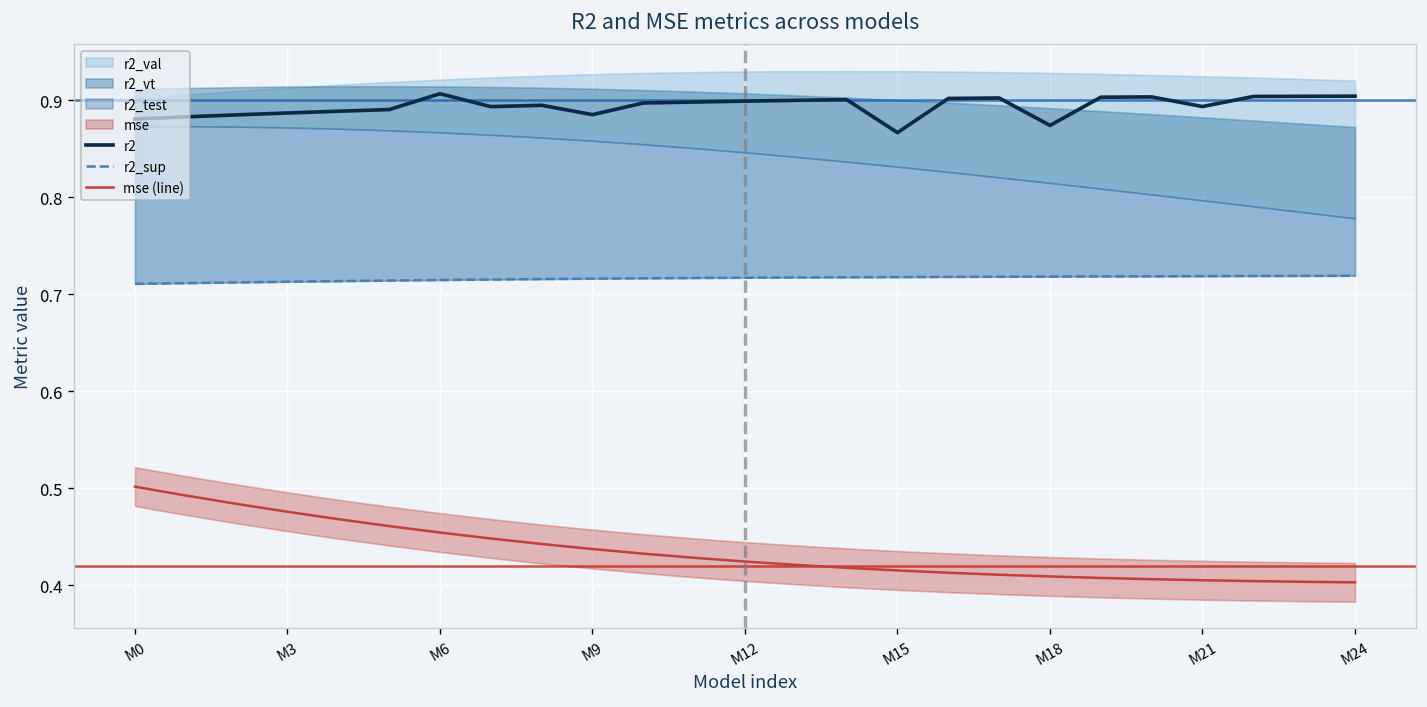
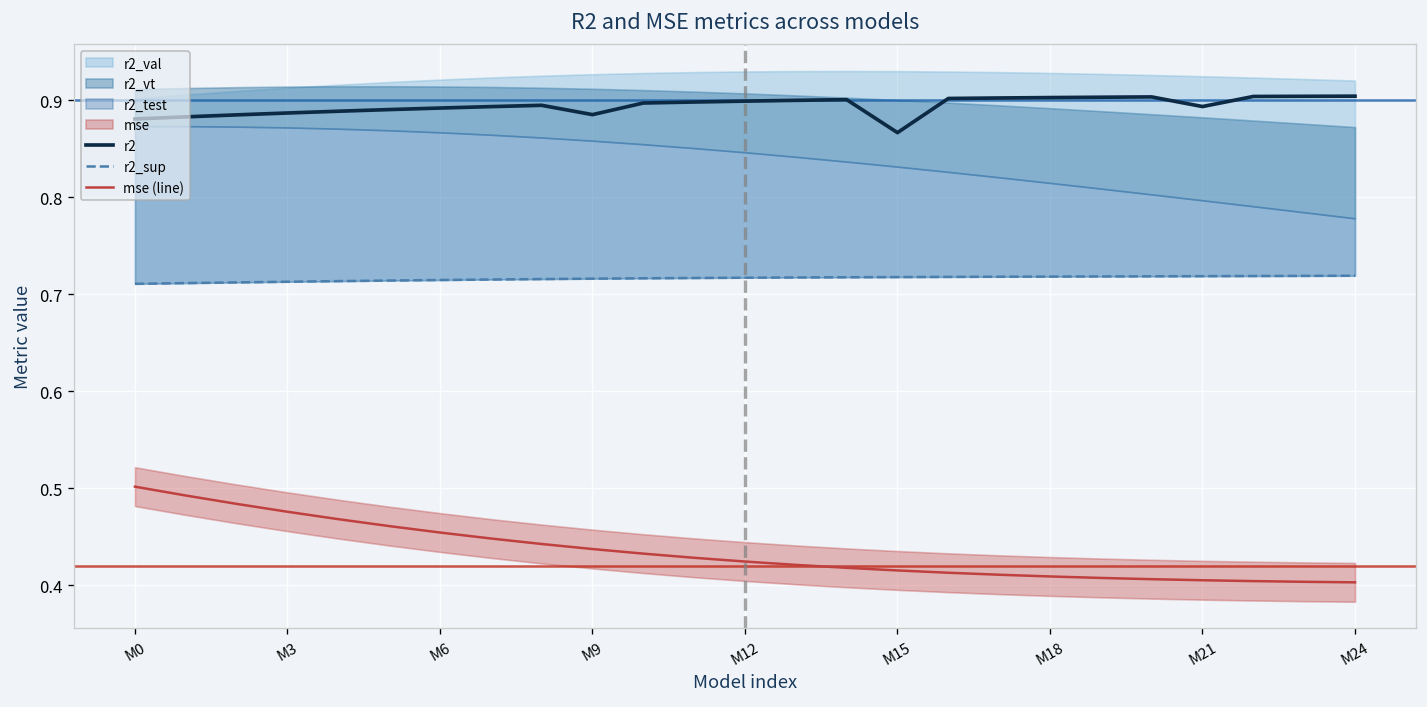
r2, M6: 0.91 -> 0.89
r2, M18: 0.87 -> 0.90
